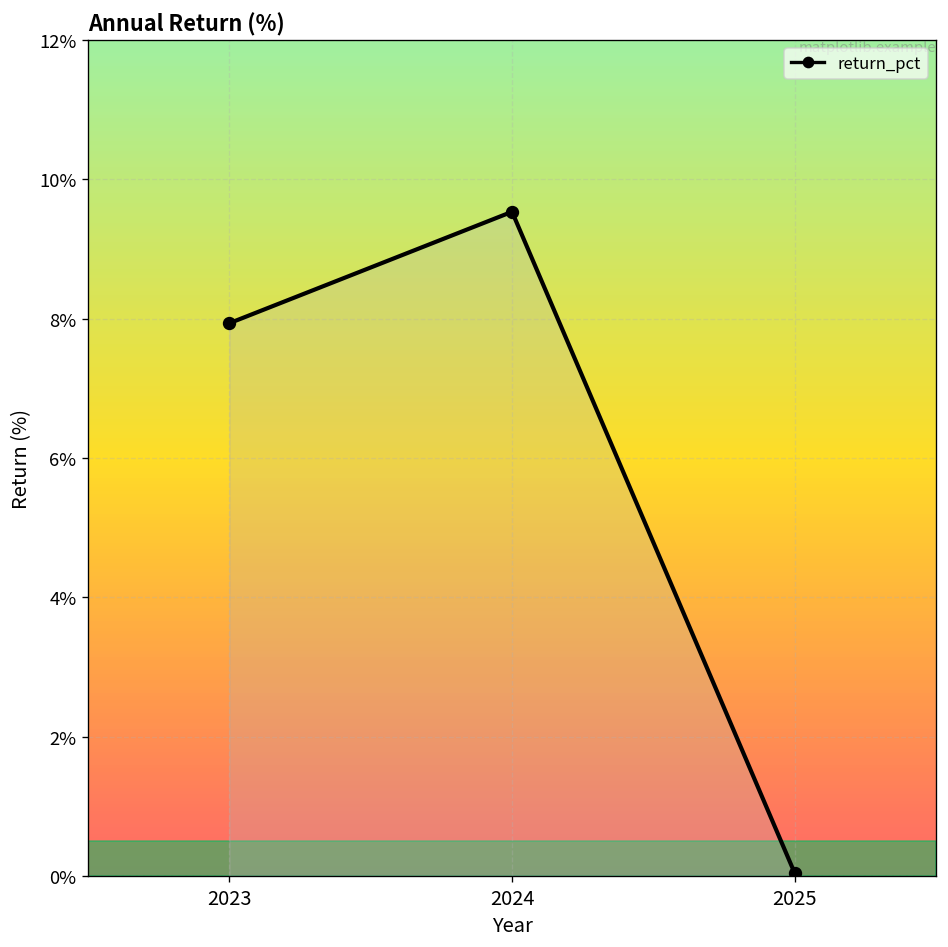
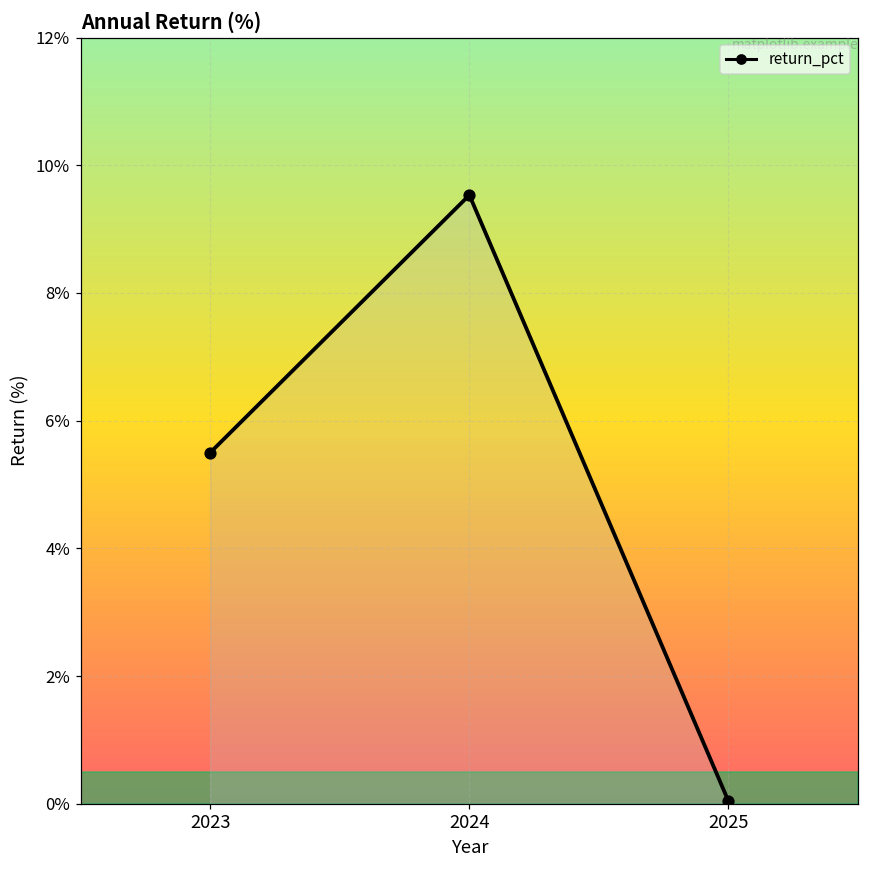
2023: 7.9% -> 5.5%
